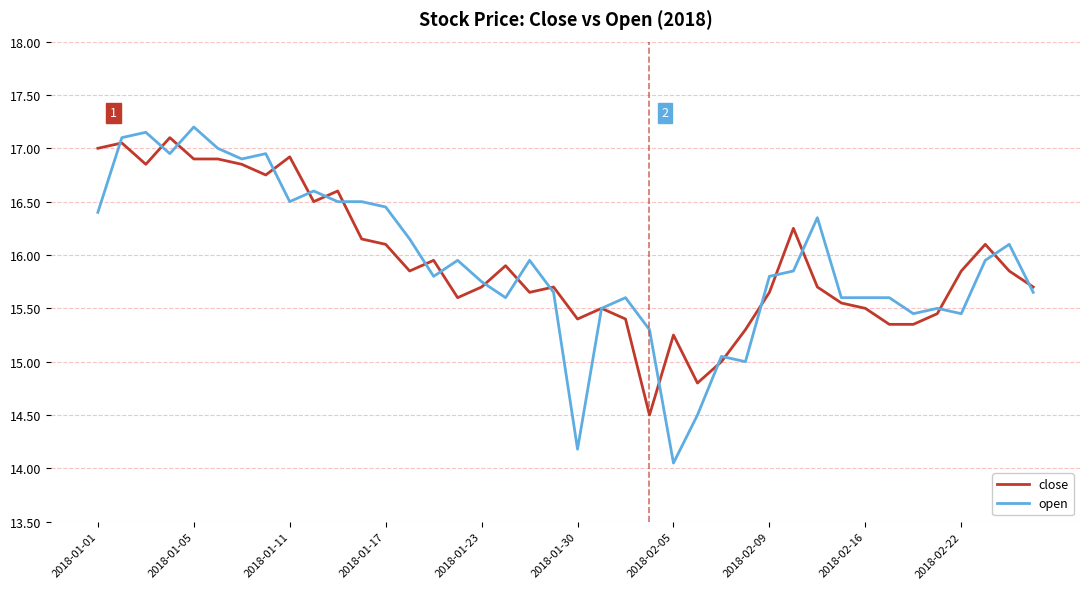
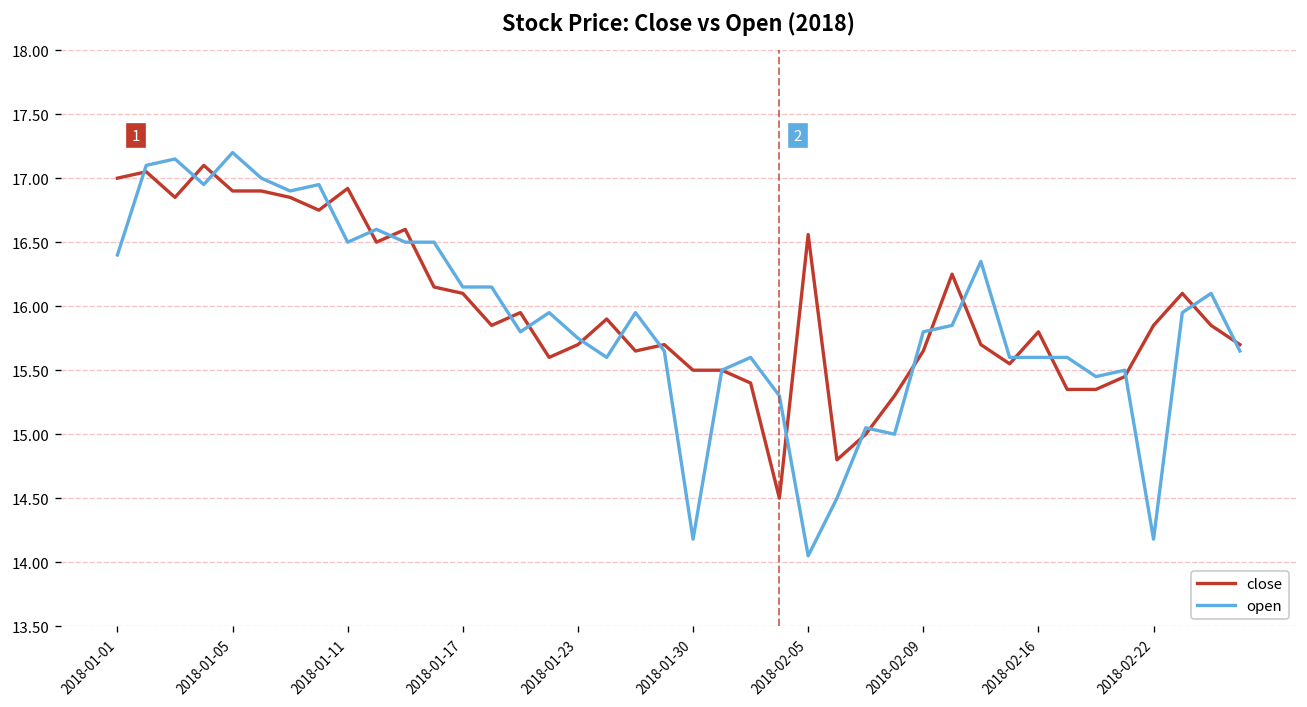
open, 2018-01-17: 16.45 -> 16.15
close, 2018-01-30: 15.4 -> 15.5
close, 2018-02-05: 15.25 -> 16.56
close, 2018-02-16: 15.5 -> 15.8
open, 2018-02-22: 15.45 -> 14.18
